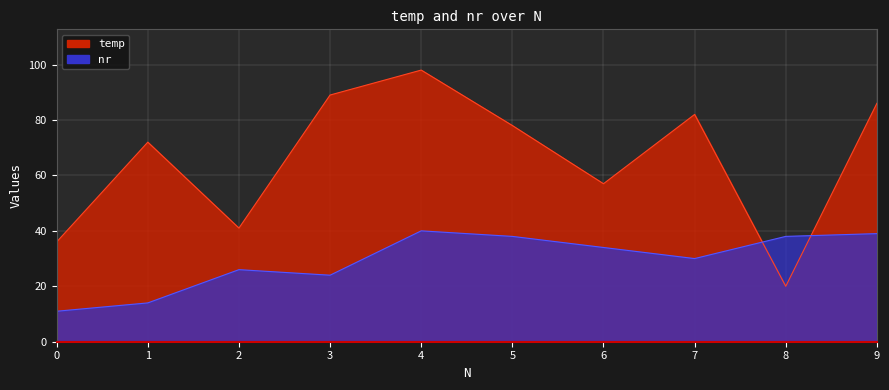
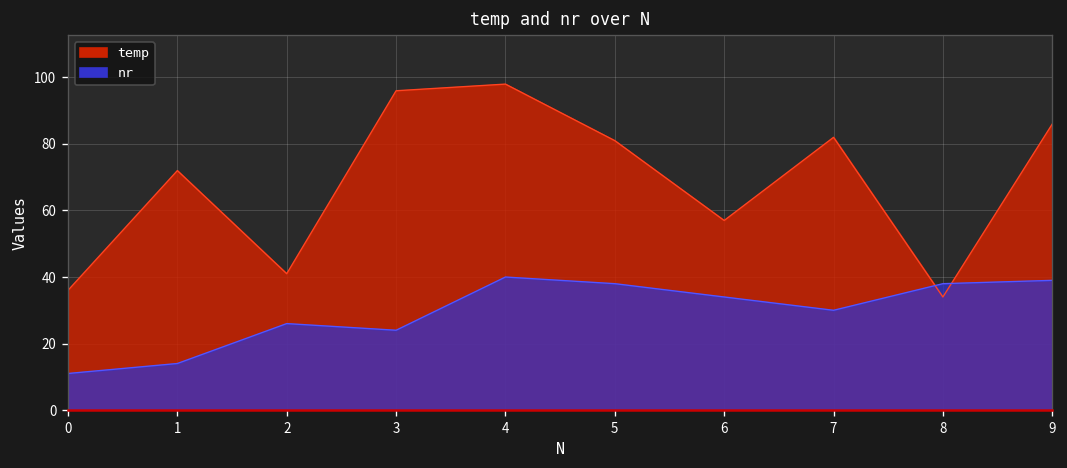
temp, 3: 89 -> 96
temp, 5: 78 -> 81
temp, 8: 20 -> 34
